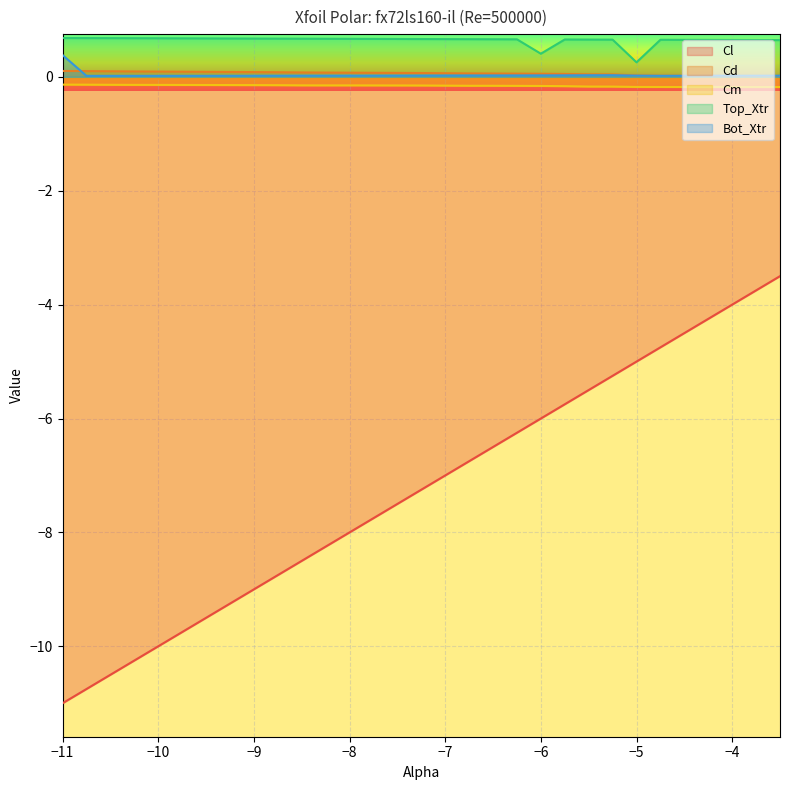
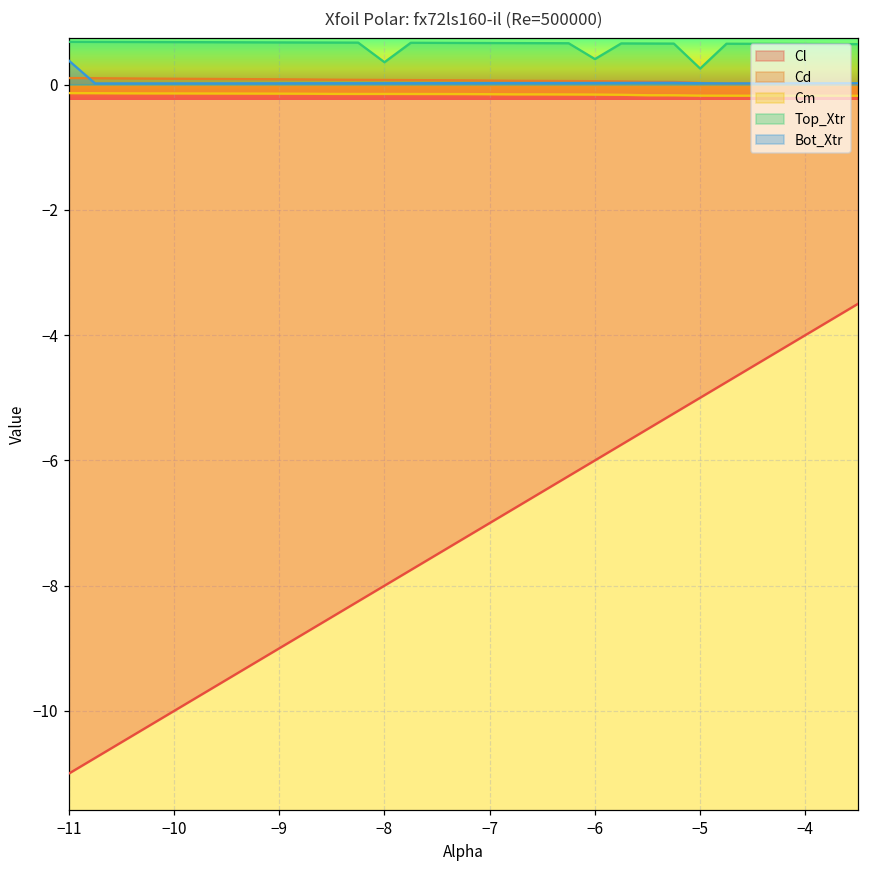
Top_Xtr, −8: 0.7 -> 0.4
